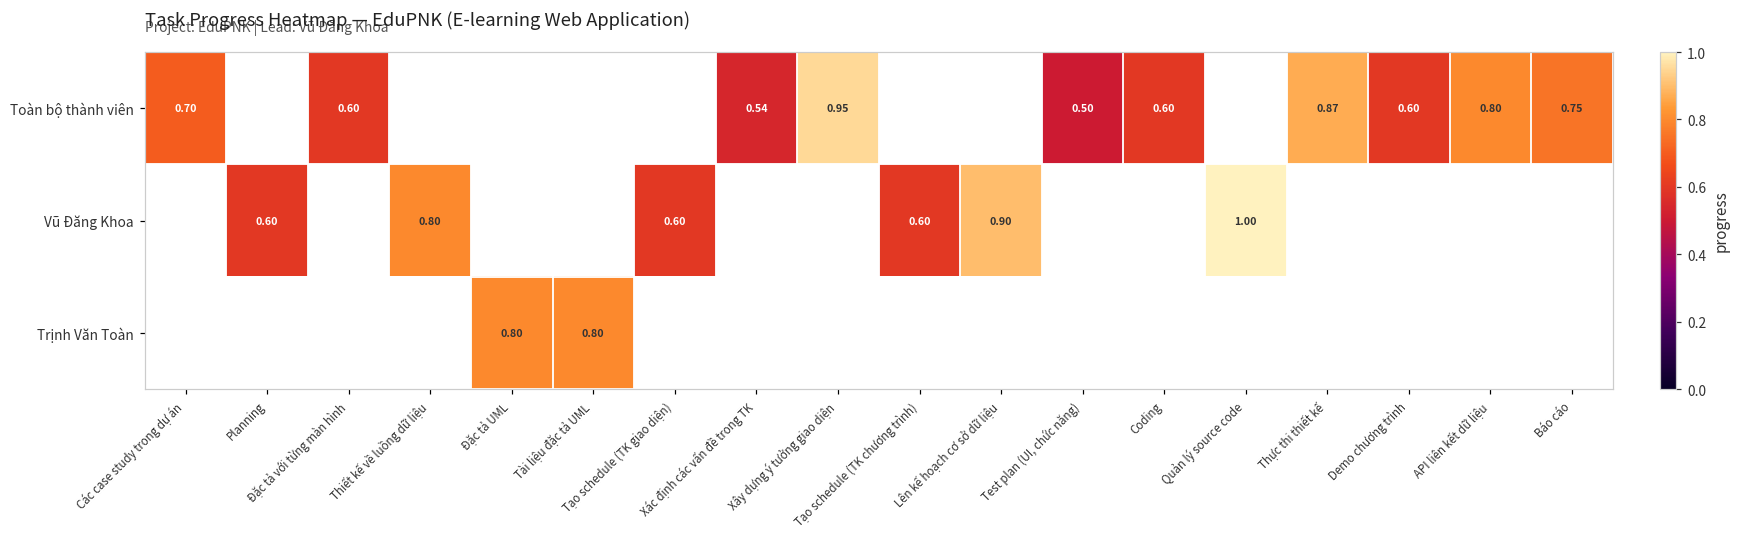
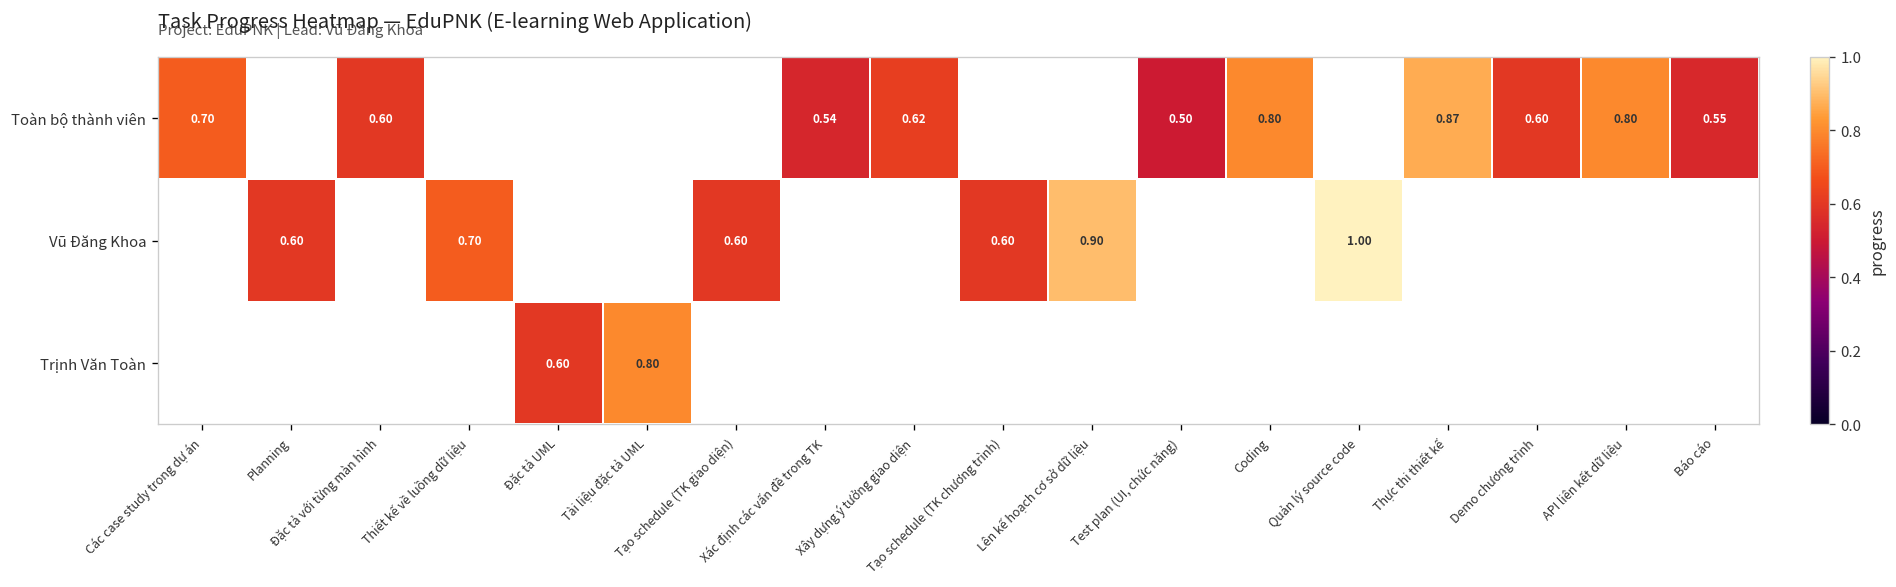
Toàn bộ thành viên, Xây dựng ý tưởng giao diện: 0.95 -> 0.62
Toàn bộ thành viên, Coding: 0.60 -> 0.80
Toàn bộ thành viên, Báo cáo: 0.75 -> 0.55
Vũ Đăng Khoa, Thiết kế về luồng dữ liệu: 0.80 -> 0.70
Trịnh Văn Toàn, Đặc tả UML: 0.80 -> 0.60
